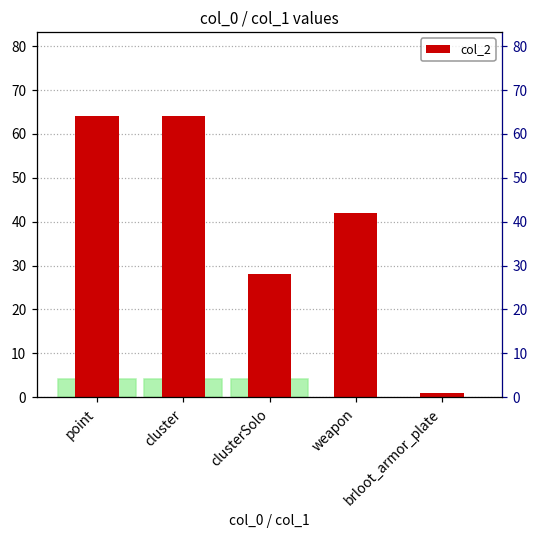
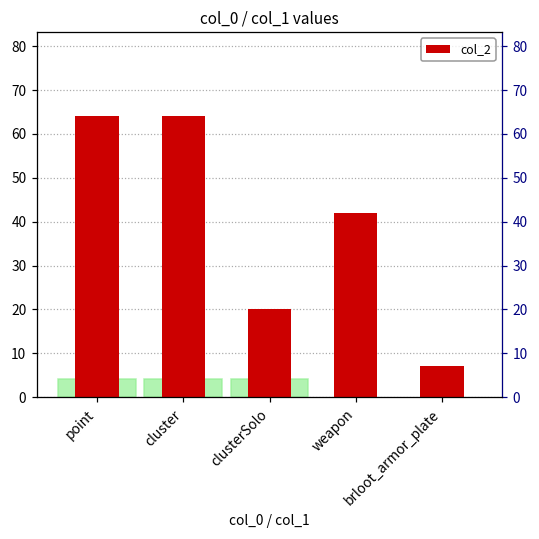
clusterSolo: 28 -> 20
brloot_armor_plate: 1 -> 7
